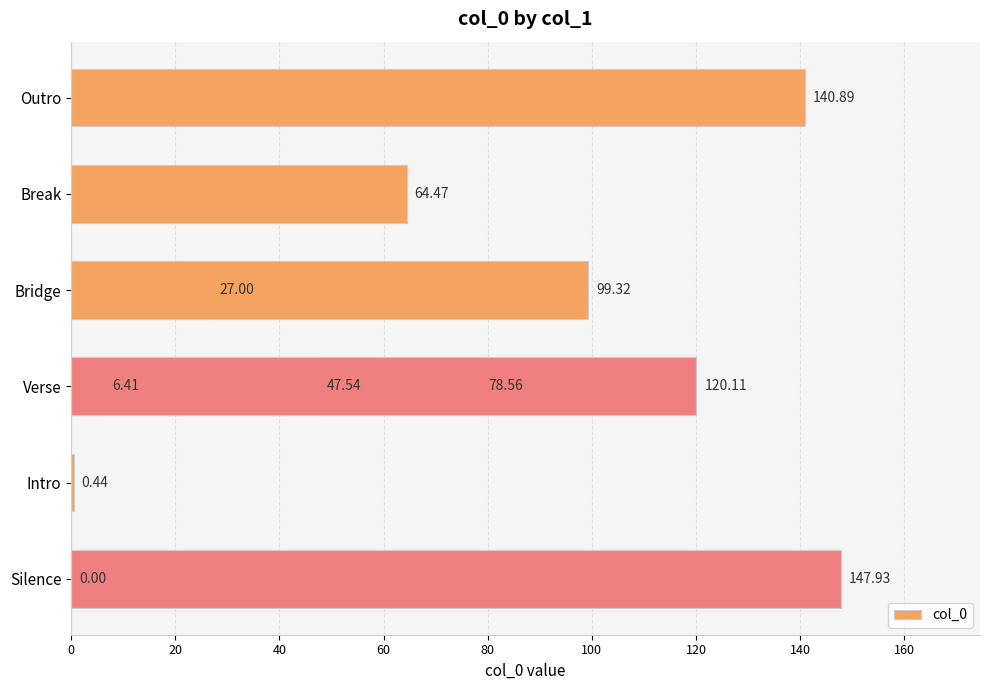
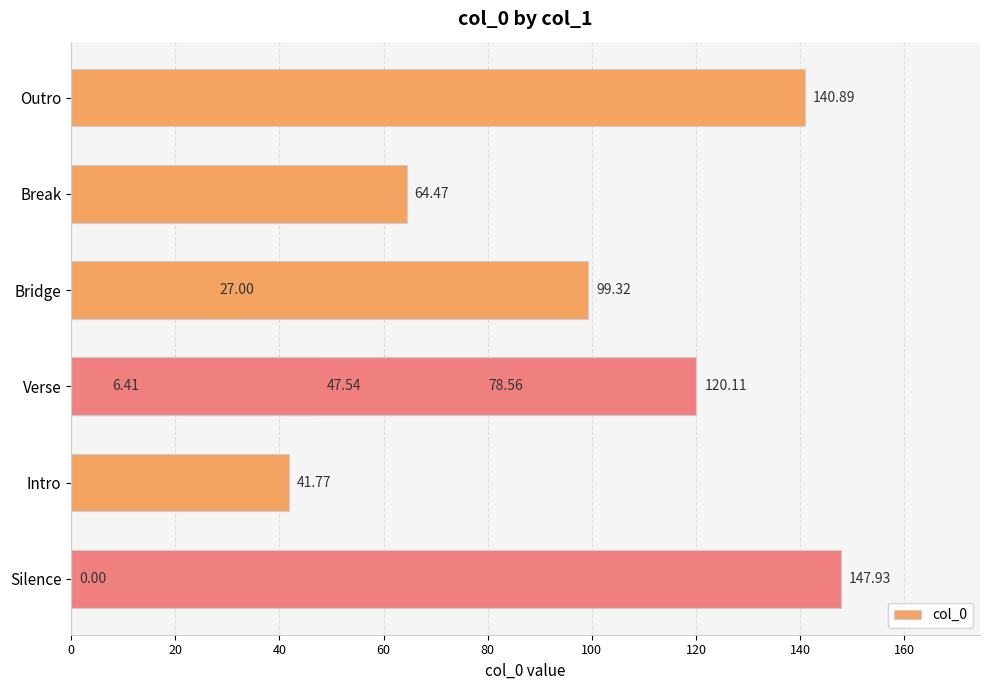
Intro: 0.44 -> 41.77
